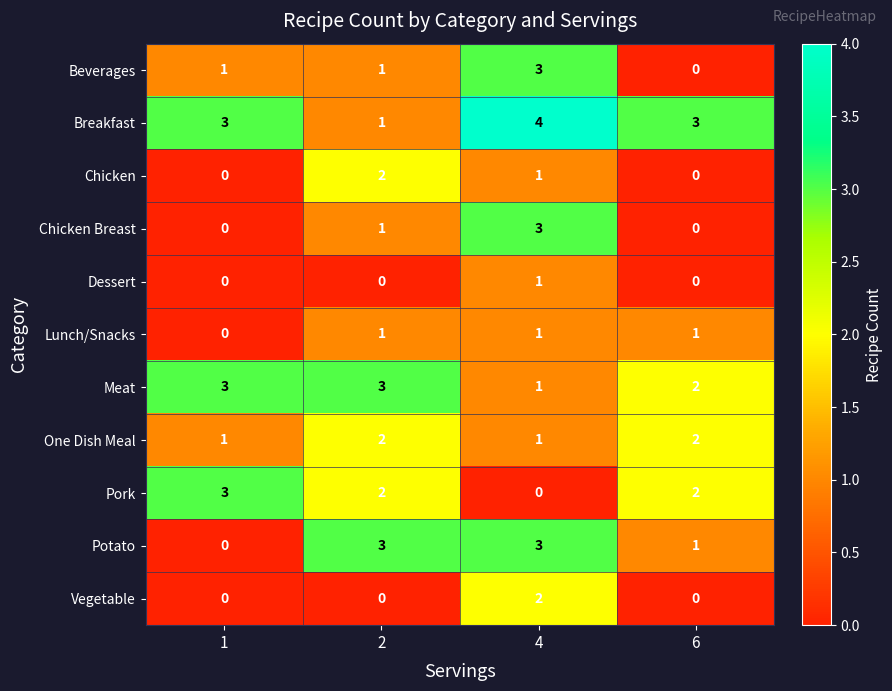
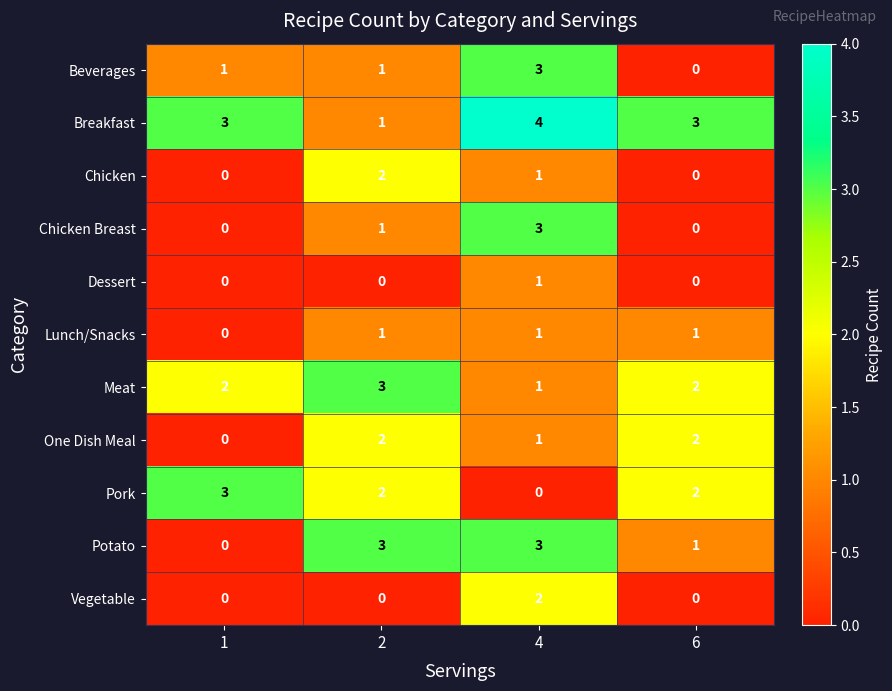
Meat, 1: 3 -> 2
One Dish Meal, 1: 1 -> 0
